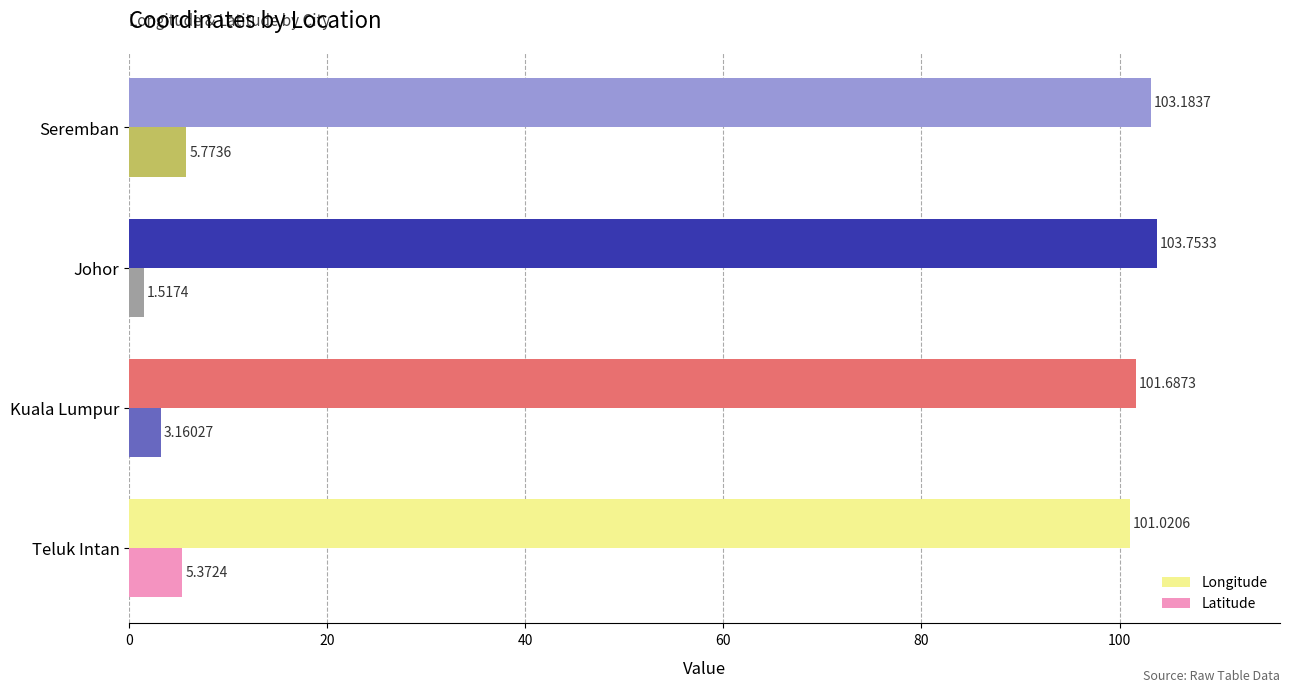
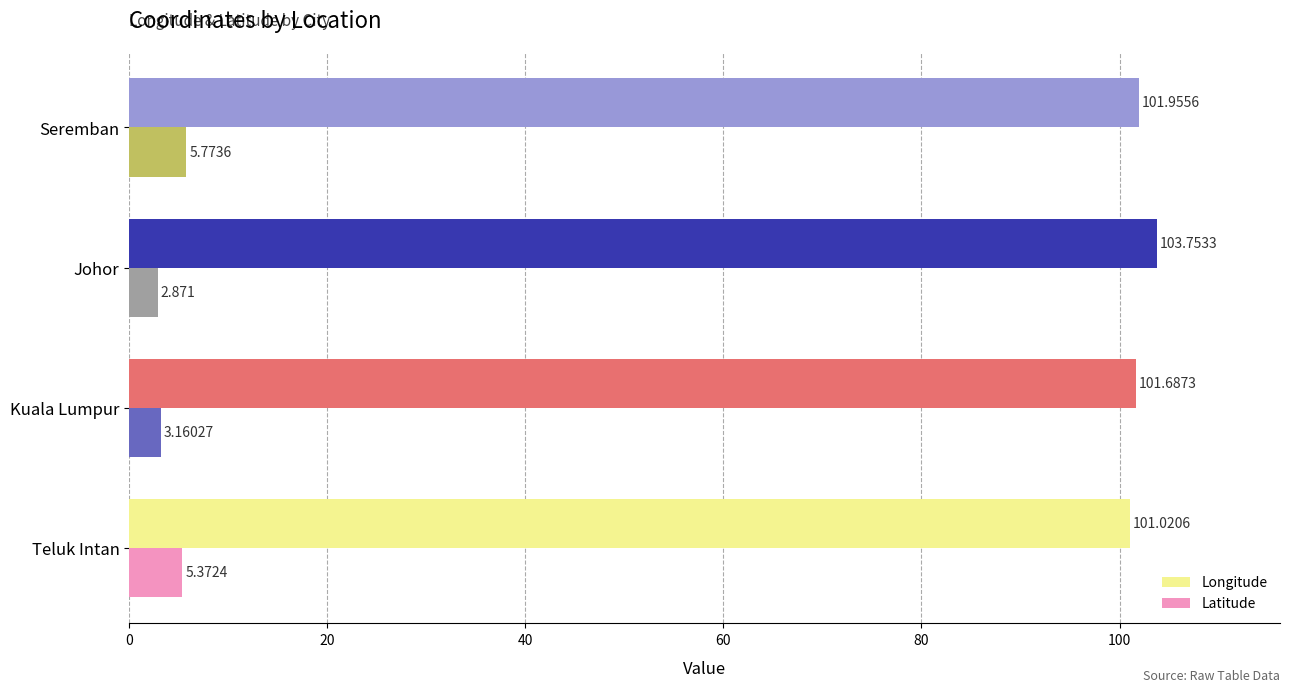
Longitude, Seremban: 103.1837 -> 101.9556
Latitude, Johor: 1.5174 -> 2.871
